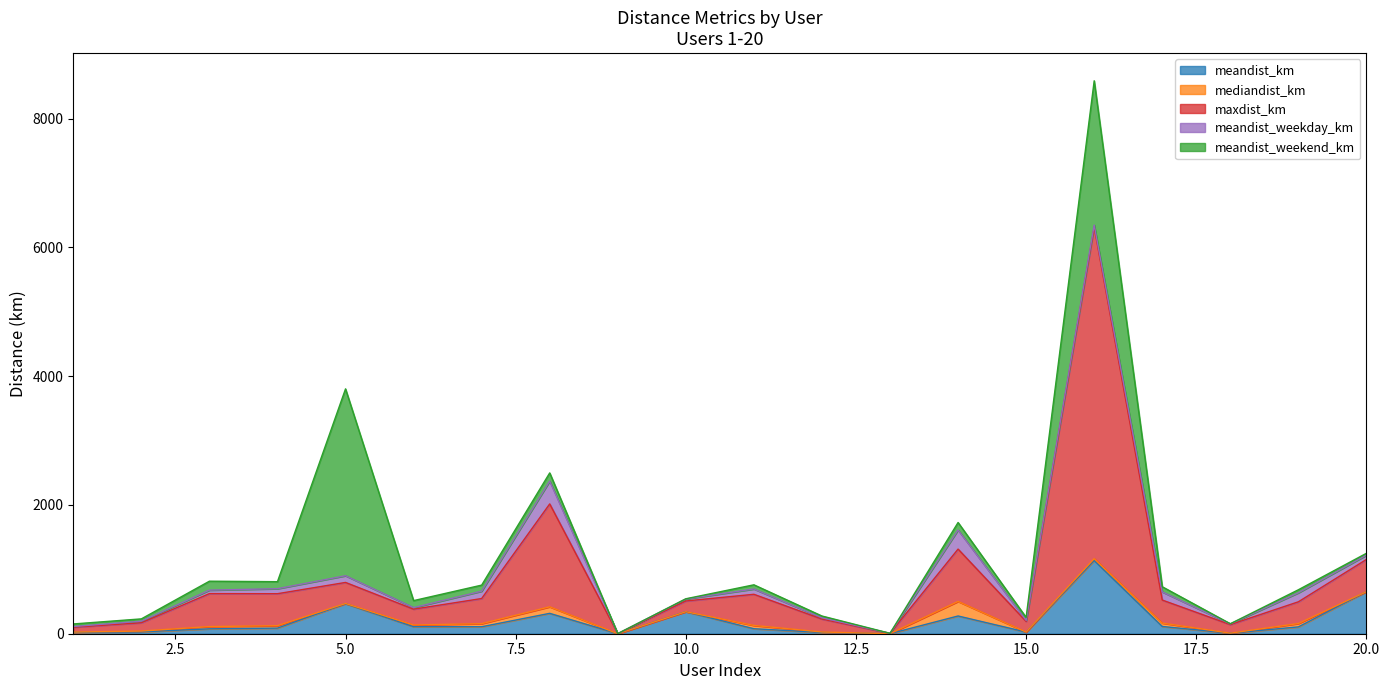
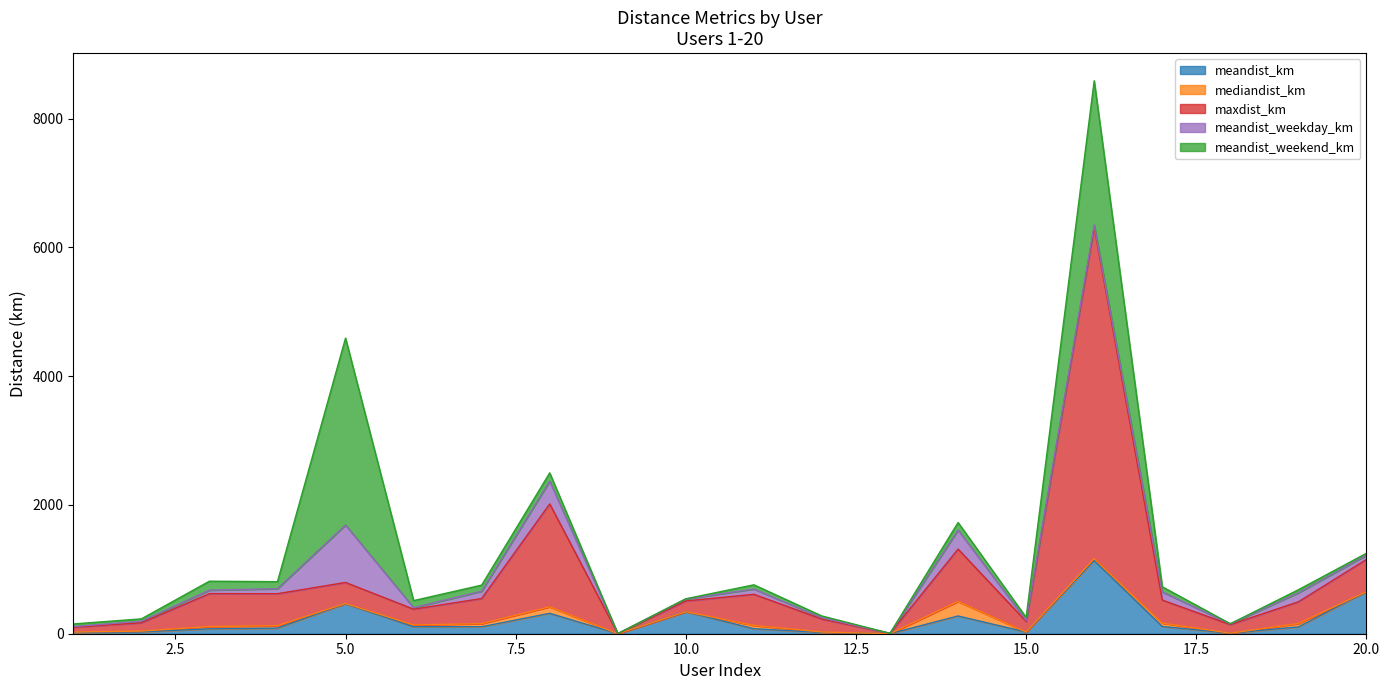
meandist_weekday_km, 5.0: 100 -> 900
